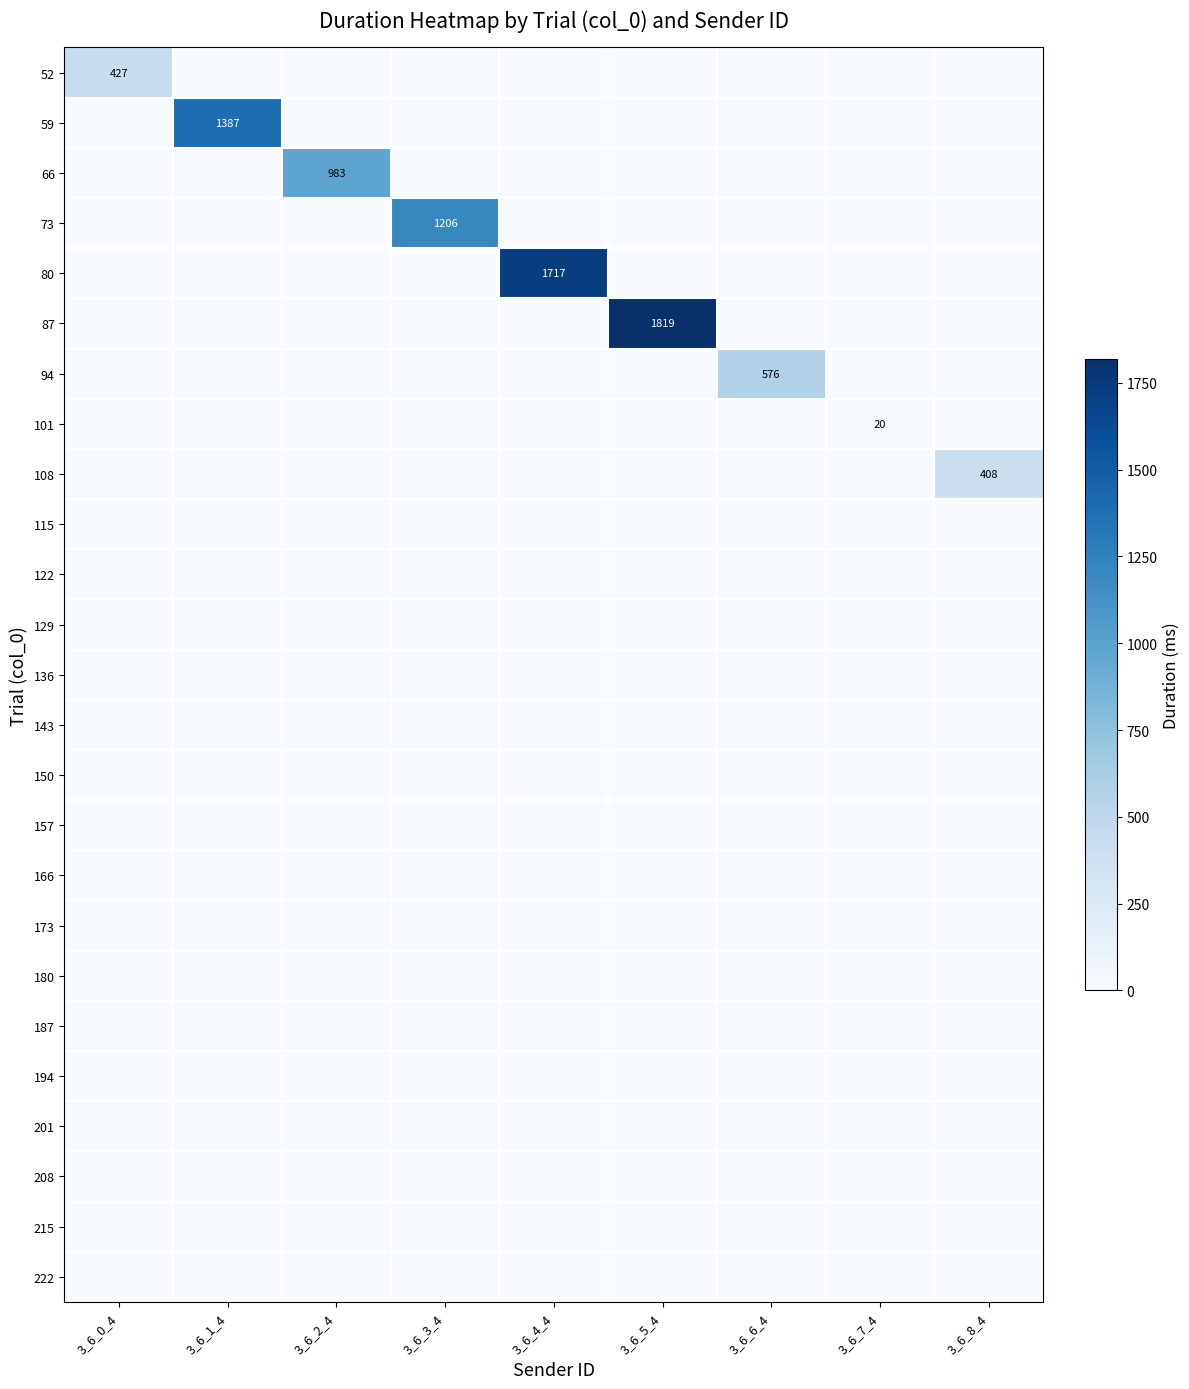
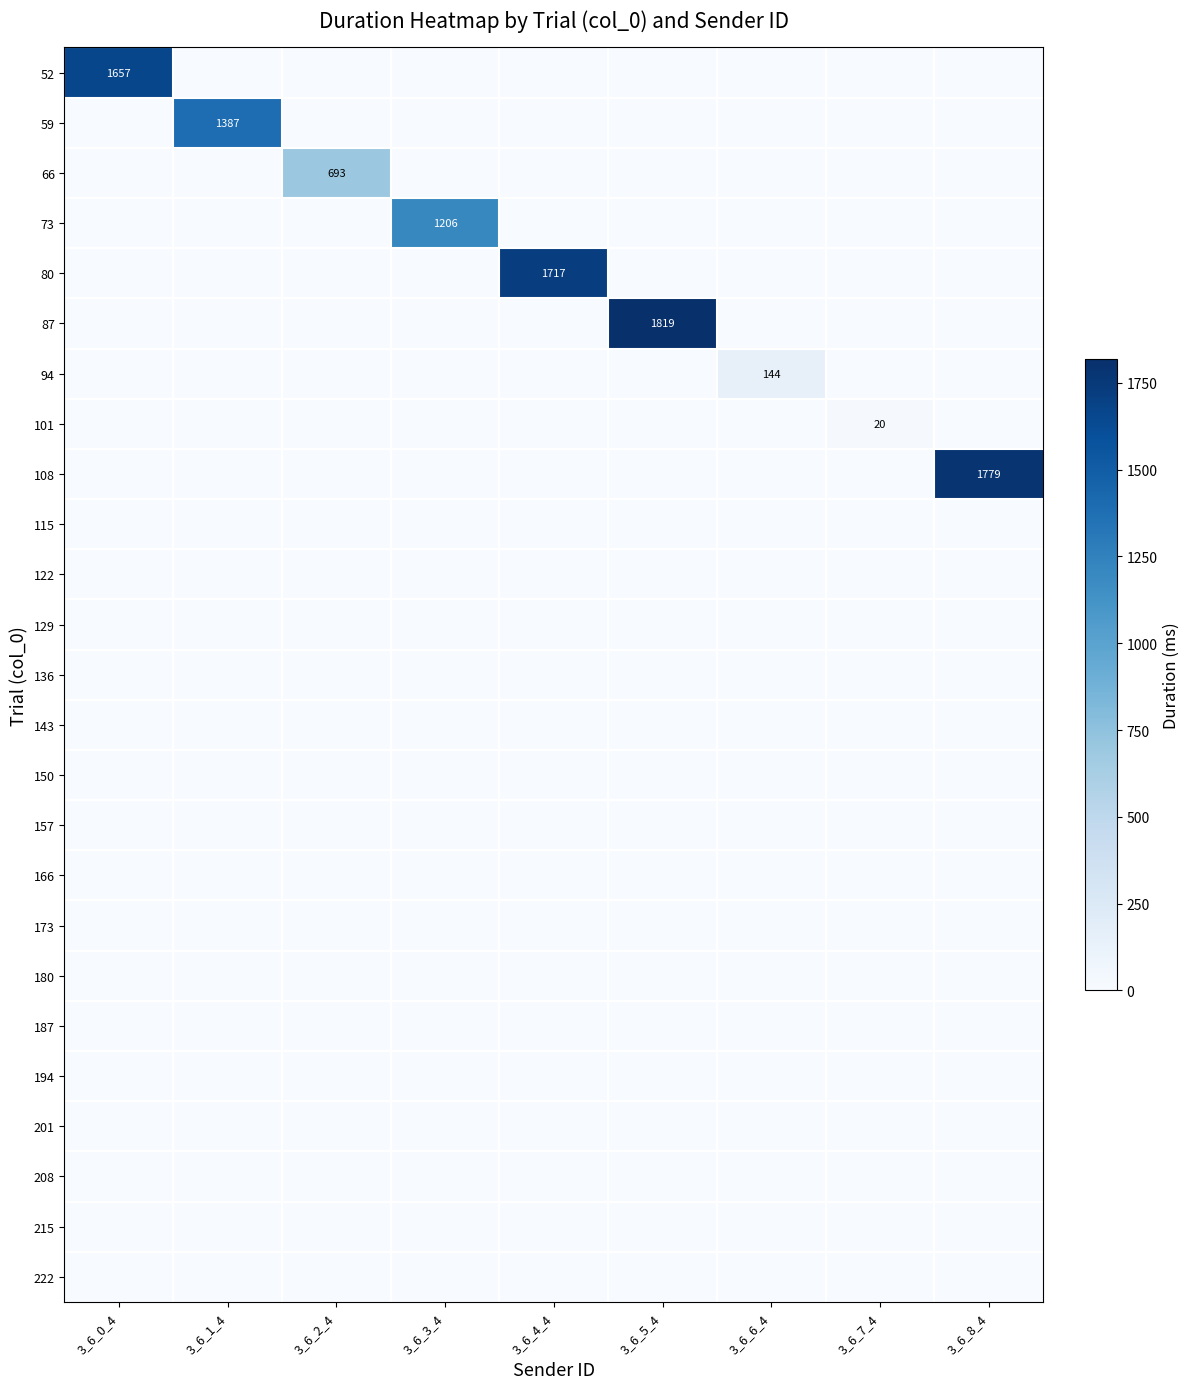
52, 3_6_0_4: 427 -> 1657
66, 3_6_2_4: 983 -> 693
94, 3_6_6_4: 576 -> 144
108, 3_6_8_4: 408 -> 1779
